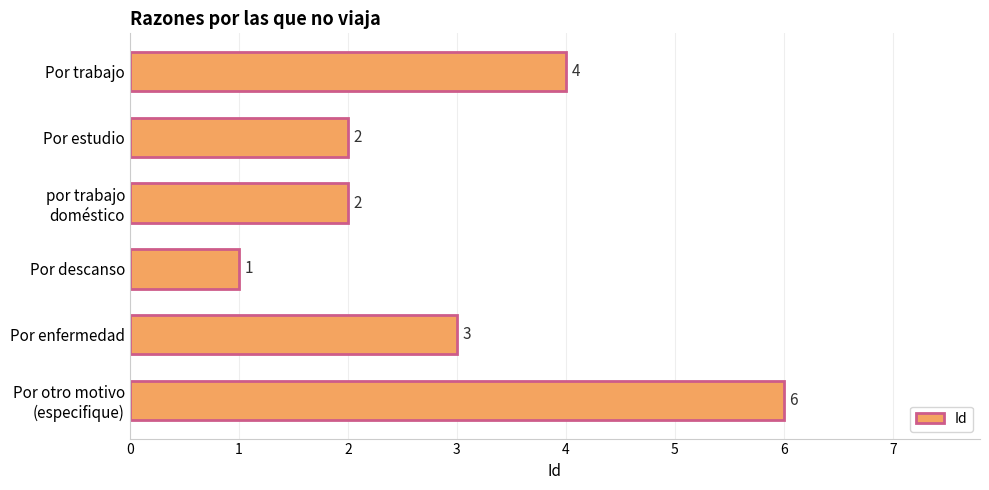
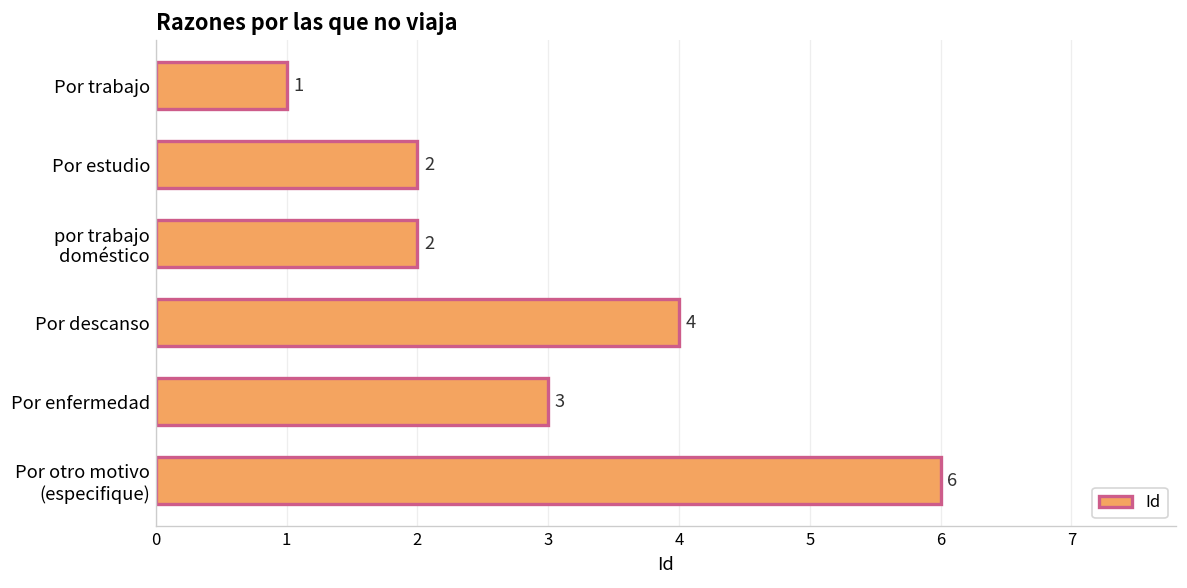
Por trabajo: 4 -> 1
Por descanso: 1 -> 4
